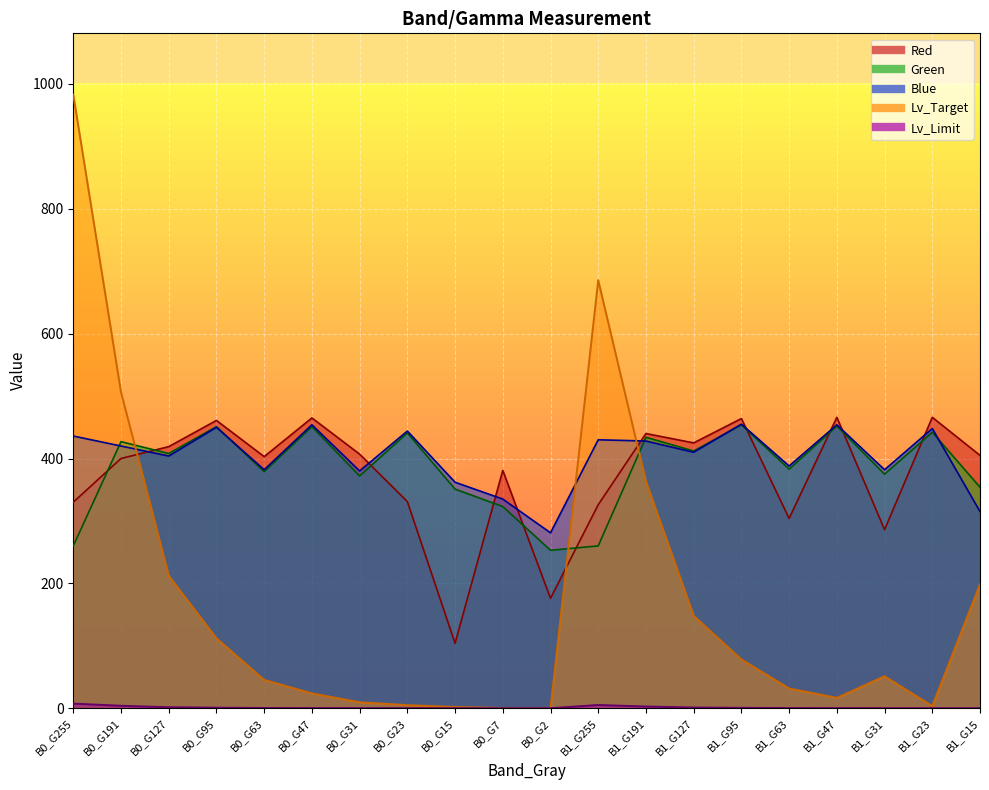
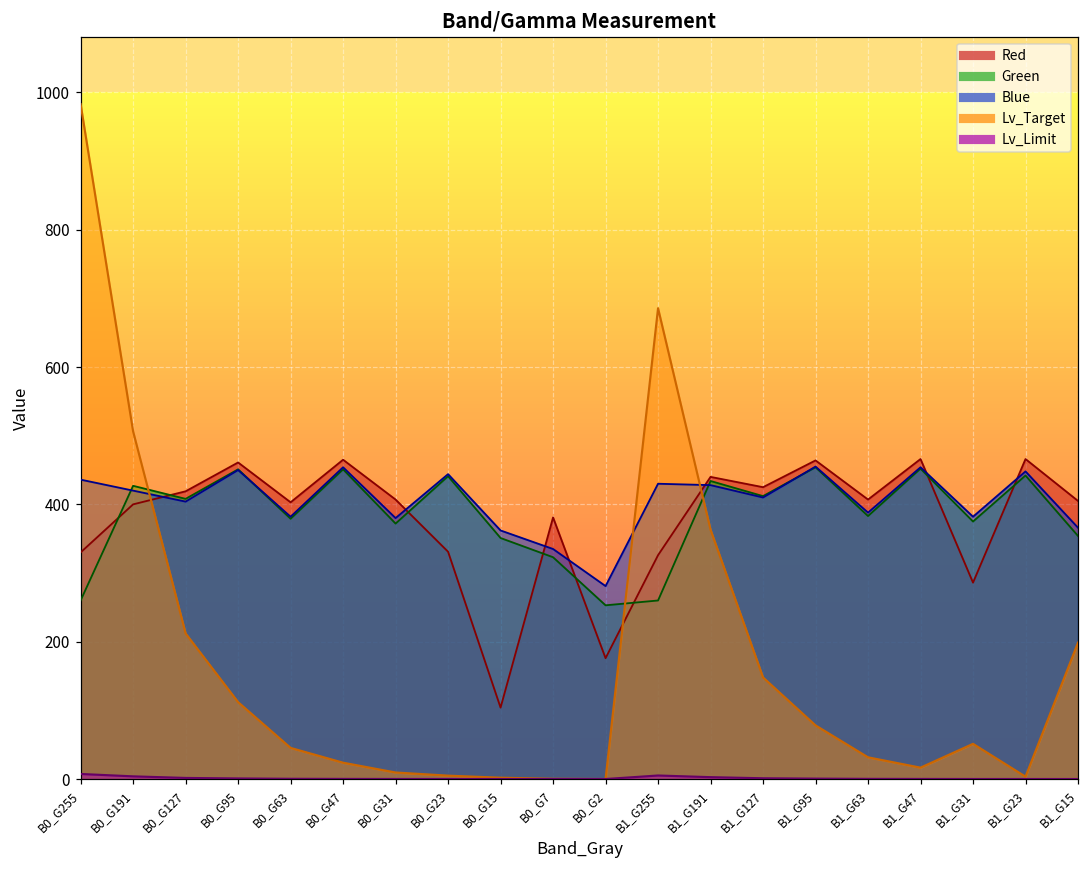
Red, B1_G63: 300 -> 410
Blue, B1_G15: 320 -> 370
